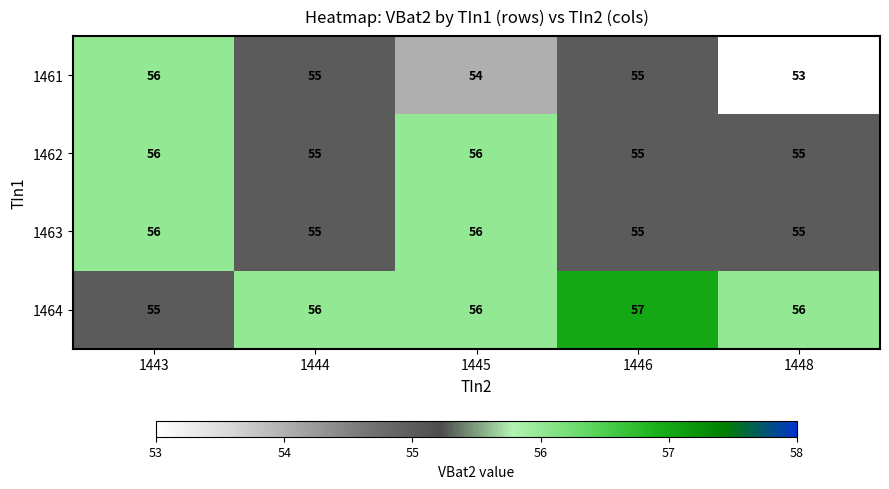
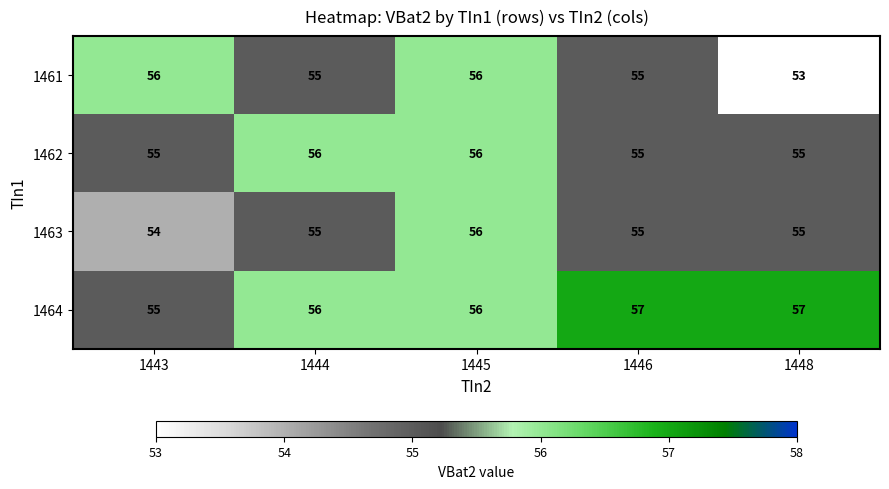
1461, 1445: 54 -> 56
1462, 1443: 56 -> 55
1462, 1444: 55 -> 56
1463, 1443: 56 -> 54
1464, 1448: 56 -> 57
